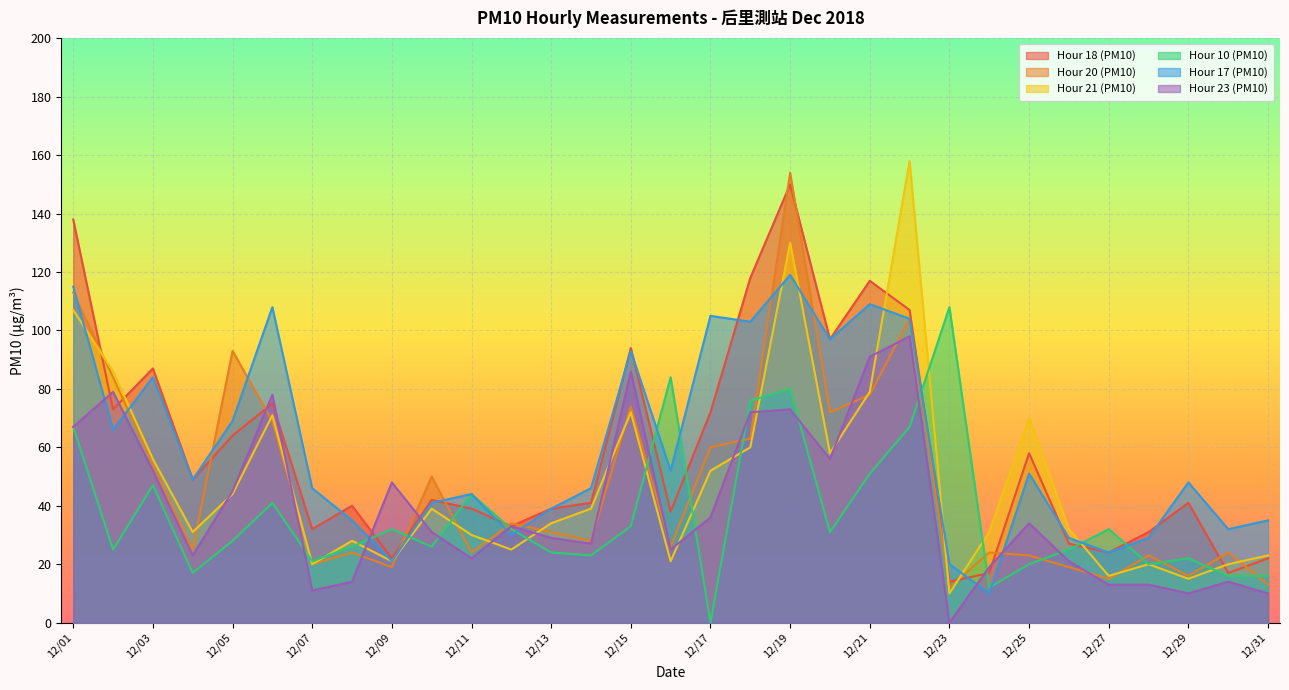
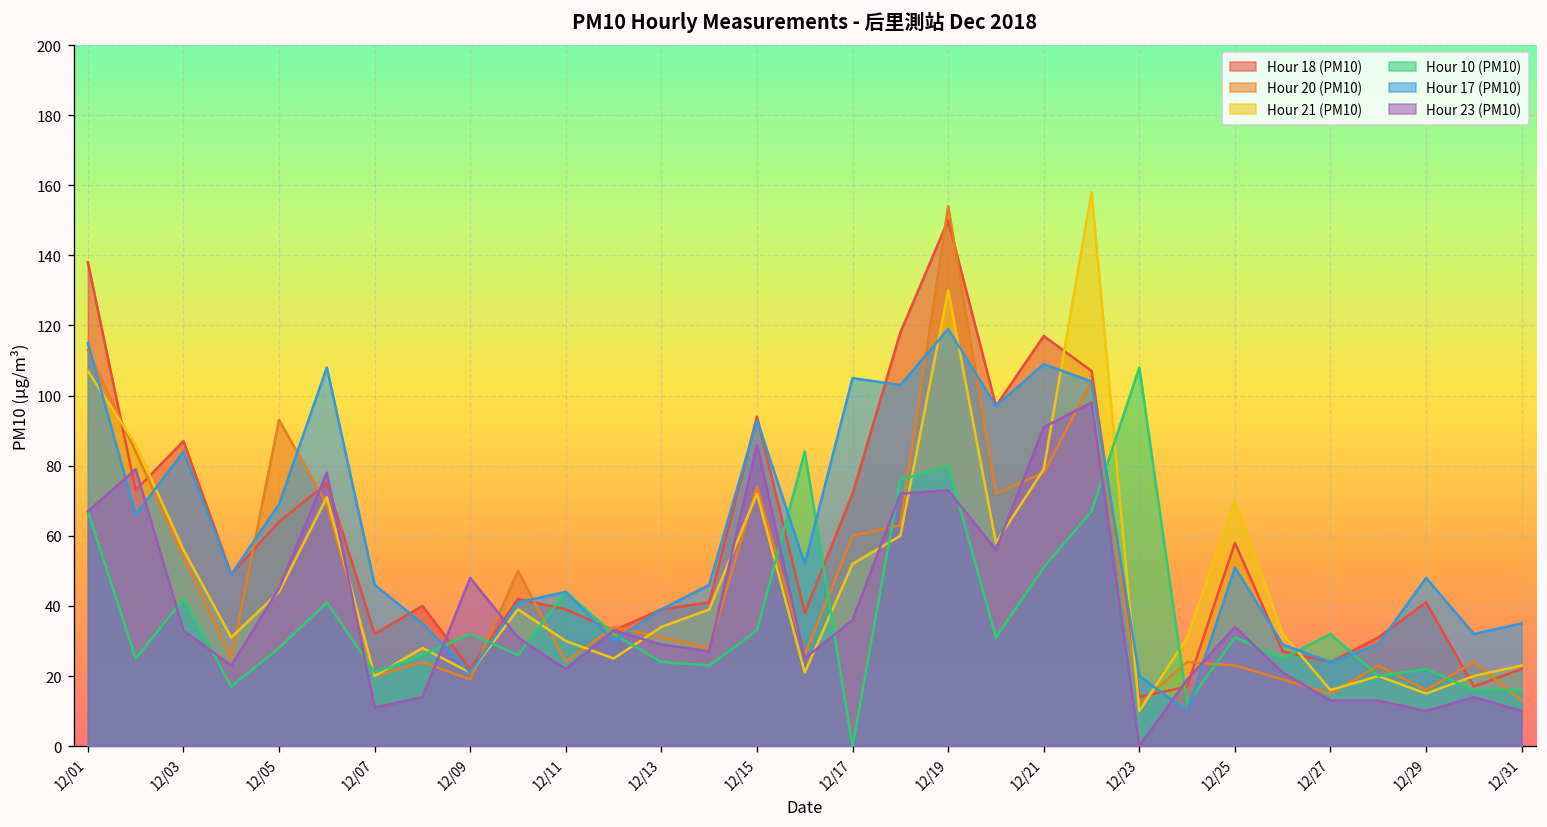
Hour 10 (PM10), 12/03: 47 -> 42
Hour 23 (PM10), 12/03: 52 -> 33
Hour 10 (PM10), 12/25: 20 -> 31
